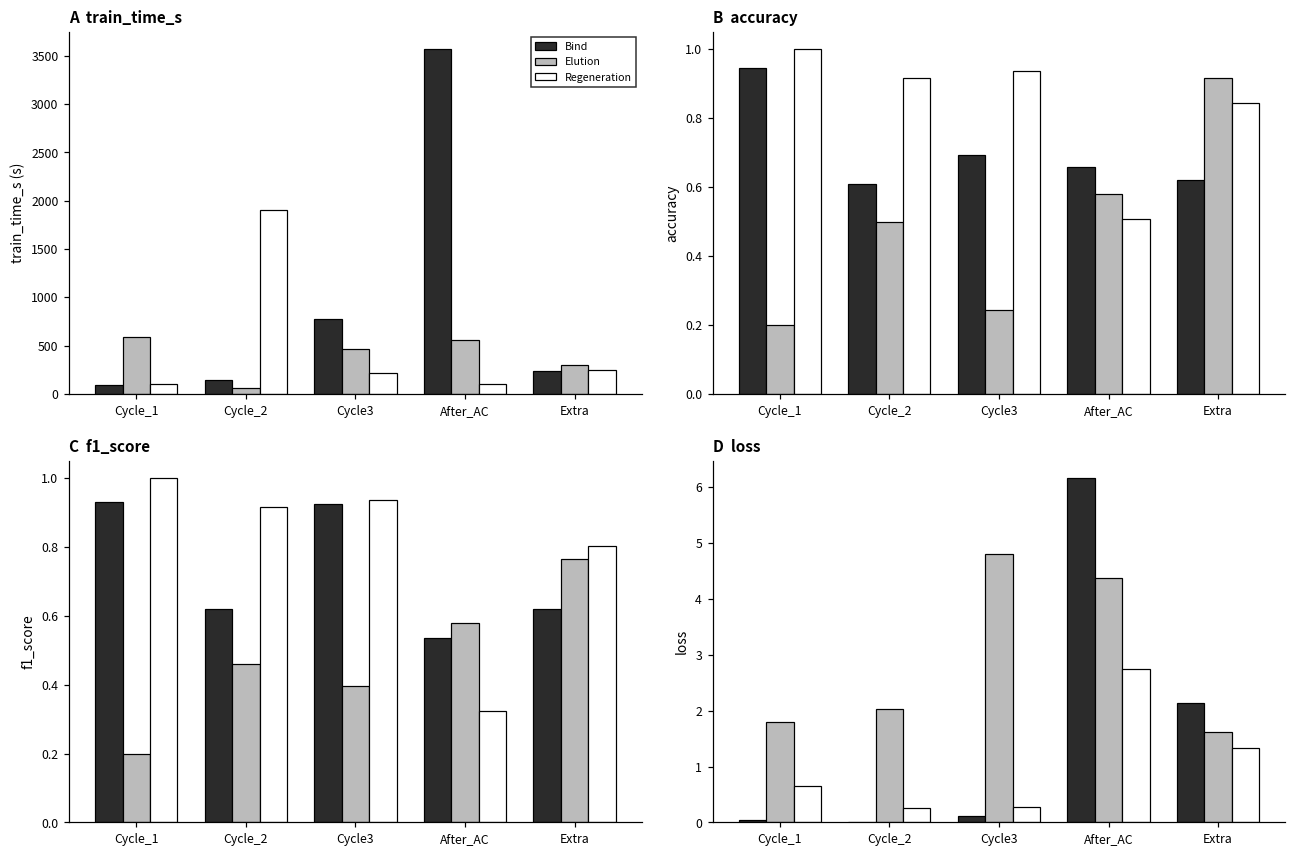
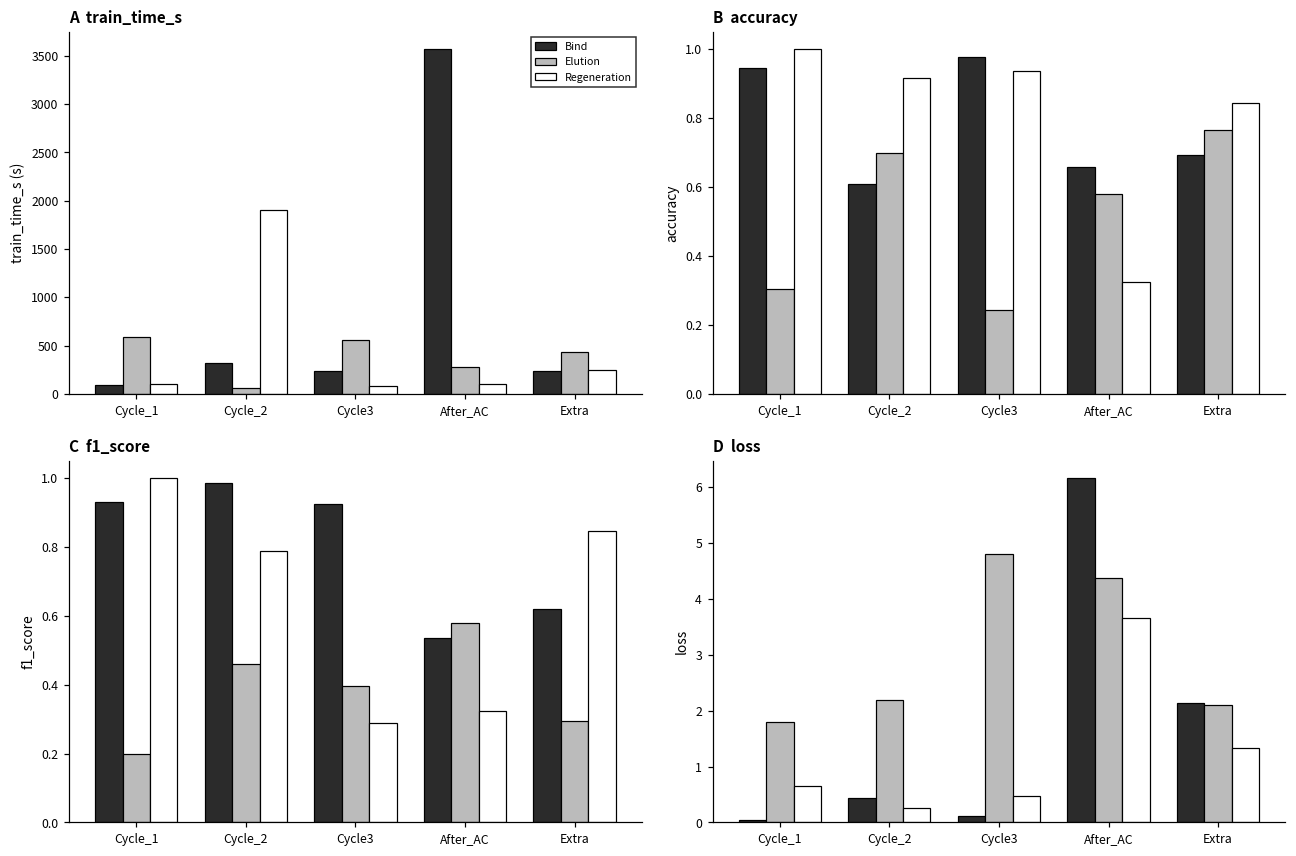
A train_time_s, Bind, Cycle_2: 100 -> 300
A train_time_s, Bind, Cycle3: 800 -> 200
A train_time_s, Elution, Cycle3: 500 -> 600
A train_time_s, Regeneration, Cycle3: 200 -> 100
A train_time_s, Elution, After_AC: 600 -> 300
A train_time_s, Elution, Extra: 300 -> 400
B accuracy, Elution, Cycle_1: 0.20 -> 0.30
B accuracy, Elution, Cycle_2: 0.5 -> 0.7
B accuracy, Bind, Cycle3: 0.69 -> 0.98
B accuracy, Regeneration, After_AC: 0.51 -> 0.32
B accuracy, Bind, Extra: 0.62 -> 0.69
B accuracy, Elution, Extra: 0.92 -> 0.77
C f1_score, Bind, Cycle_2: 0.62 -> 0.99
C f1_score, Regeneration, Cycle_2: 0.92 -> 0.79
C f1_score, Regeneration, Cycle3: 0.94 -> 0.29
C f1_score, Elution, Extra: 0.77 -> 0.29
C f1_score, Regeneration, Extra: 0.80 -> 0.84
D loss, Bind, Cycle_2: 0.0 -> 0.4
D loss, Elution, Cycle_2: 2.0 -> 2.2
D loss, Regeneration, Cycle3: 0.3 -> 0.5
D loss, Regeneration, After_AC: 2.8 -> 3.6
D loss, Elution, Extra: 1.6 -> 2.1
